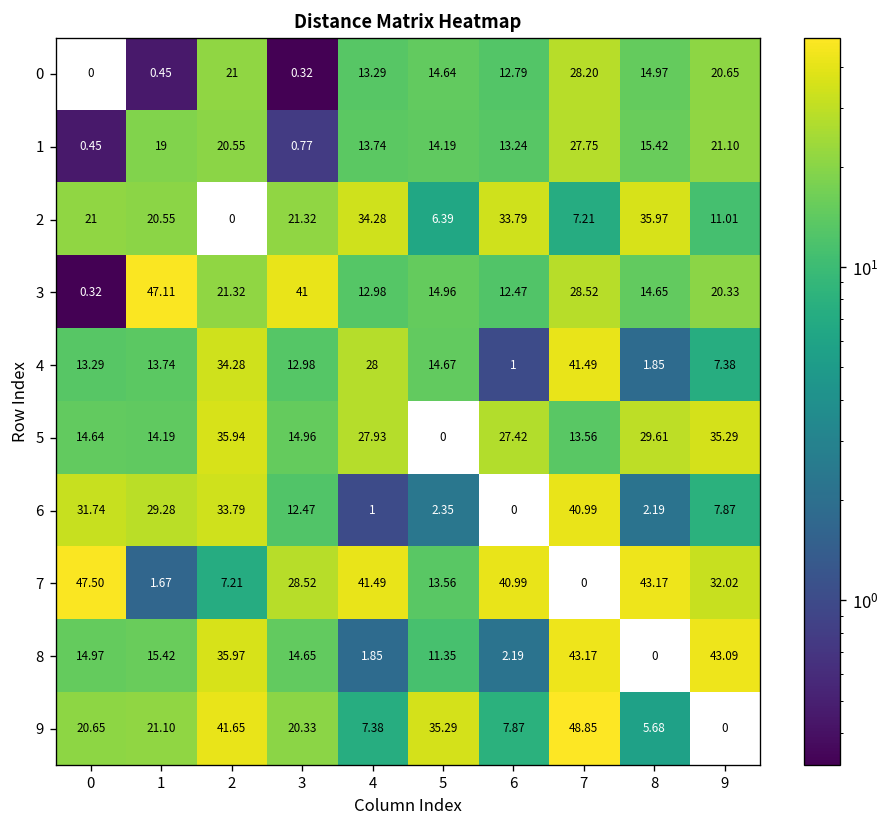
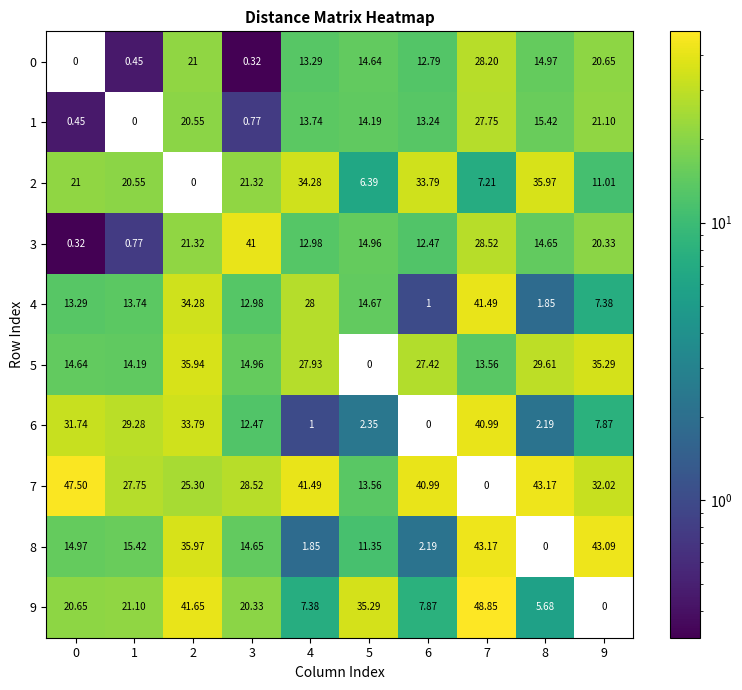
1, 1: 19 -> 0
3, 1: 47.11 -> 0.77
7, 1: 1.67 -> 27.75
7, 2: 7.21 -> 25.30
